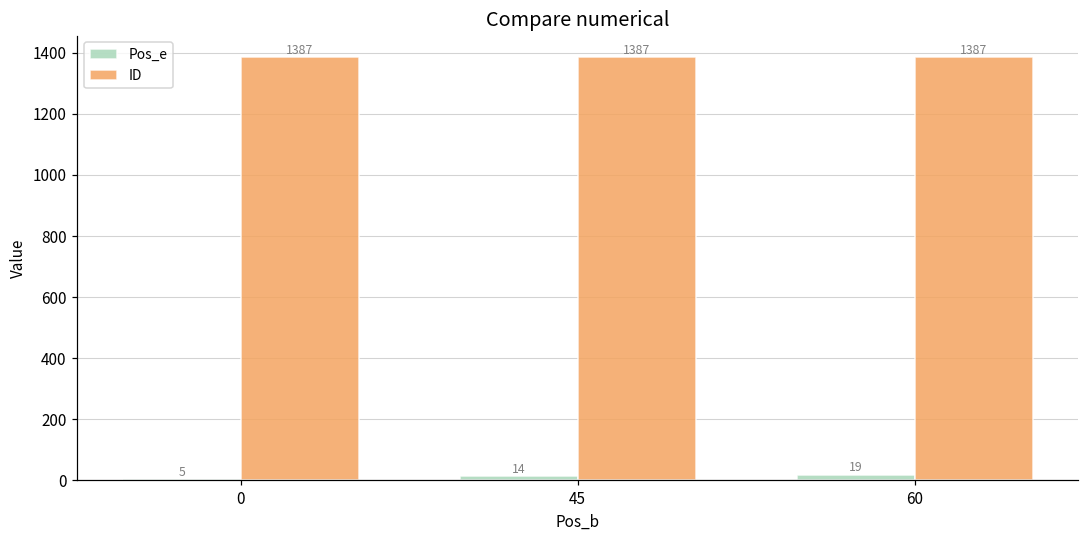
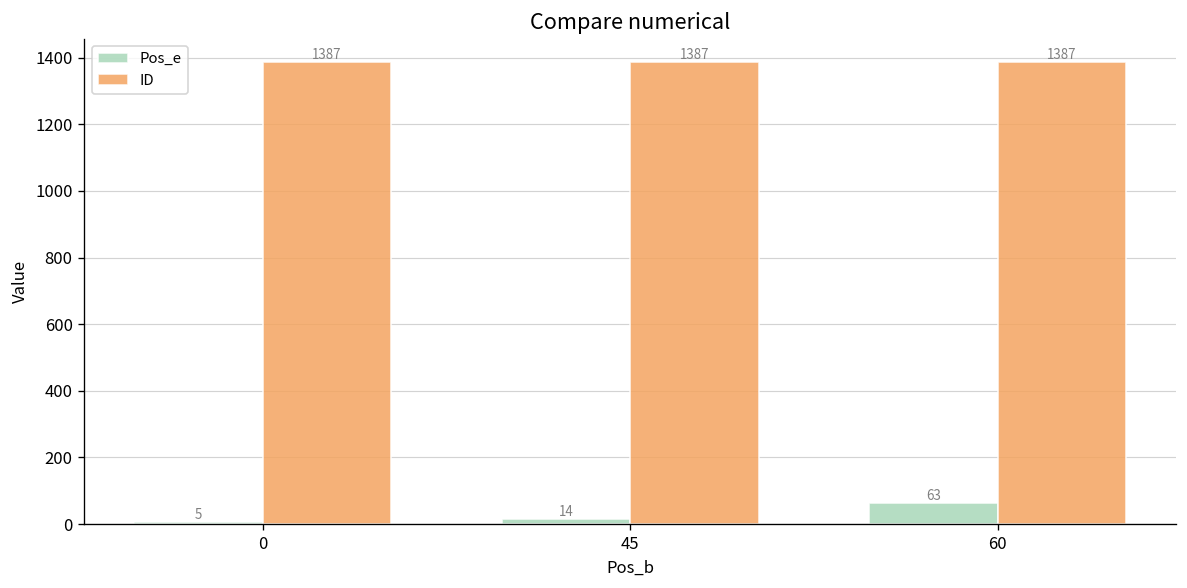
Pos_e, 60: 19 -> 63
